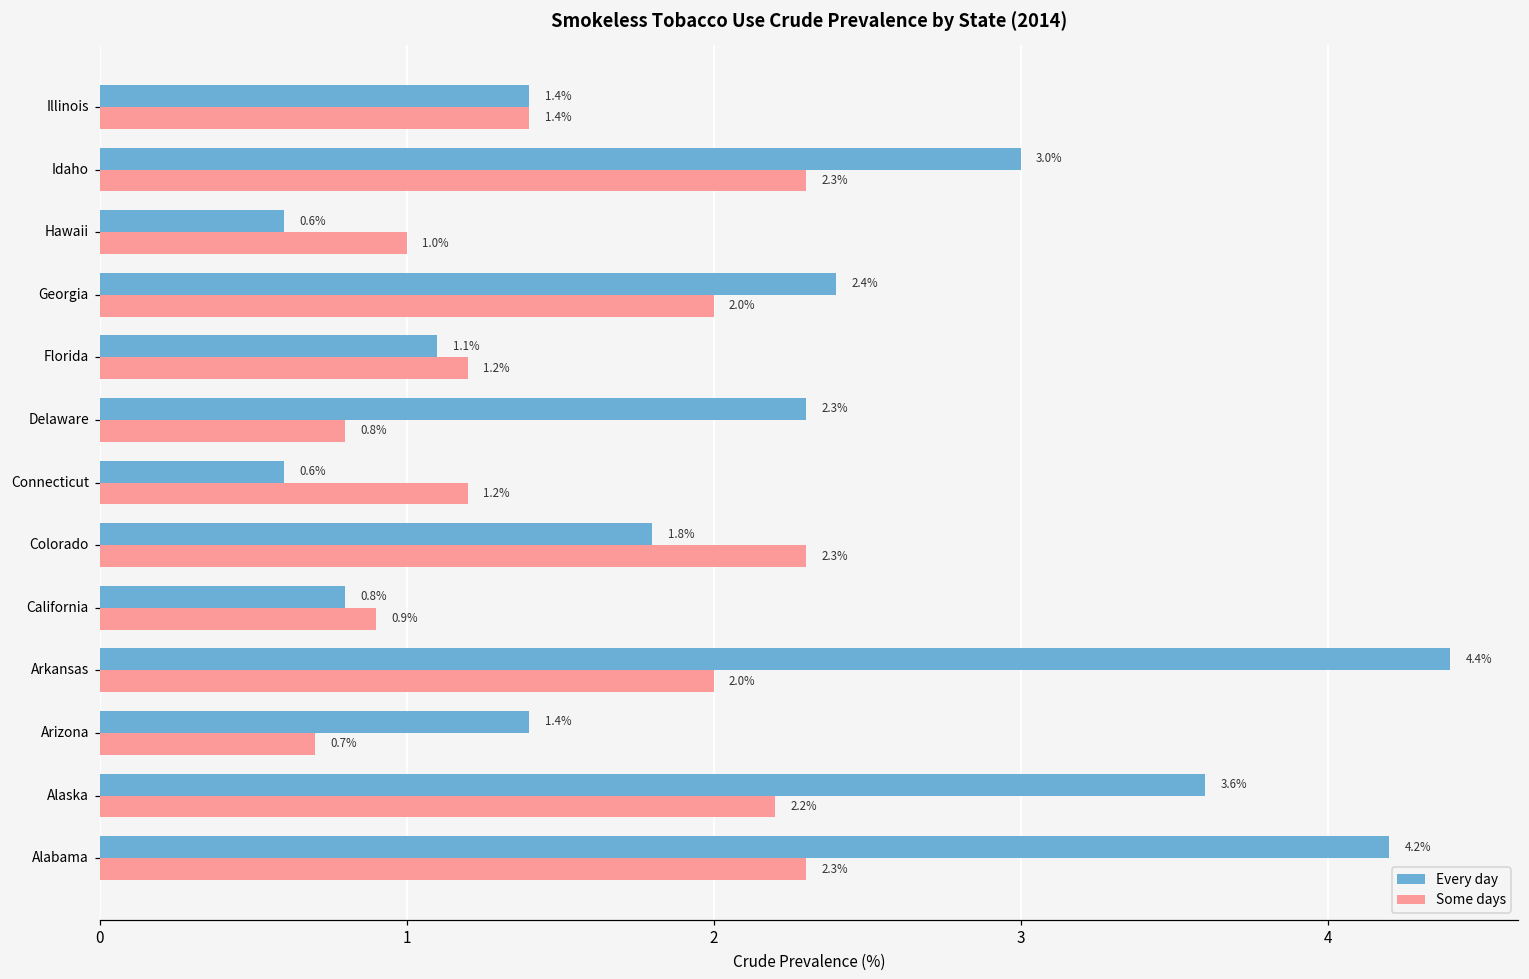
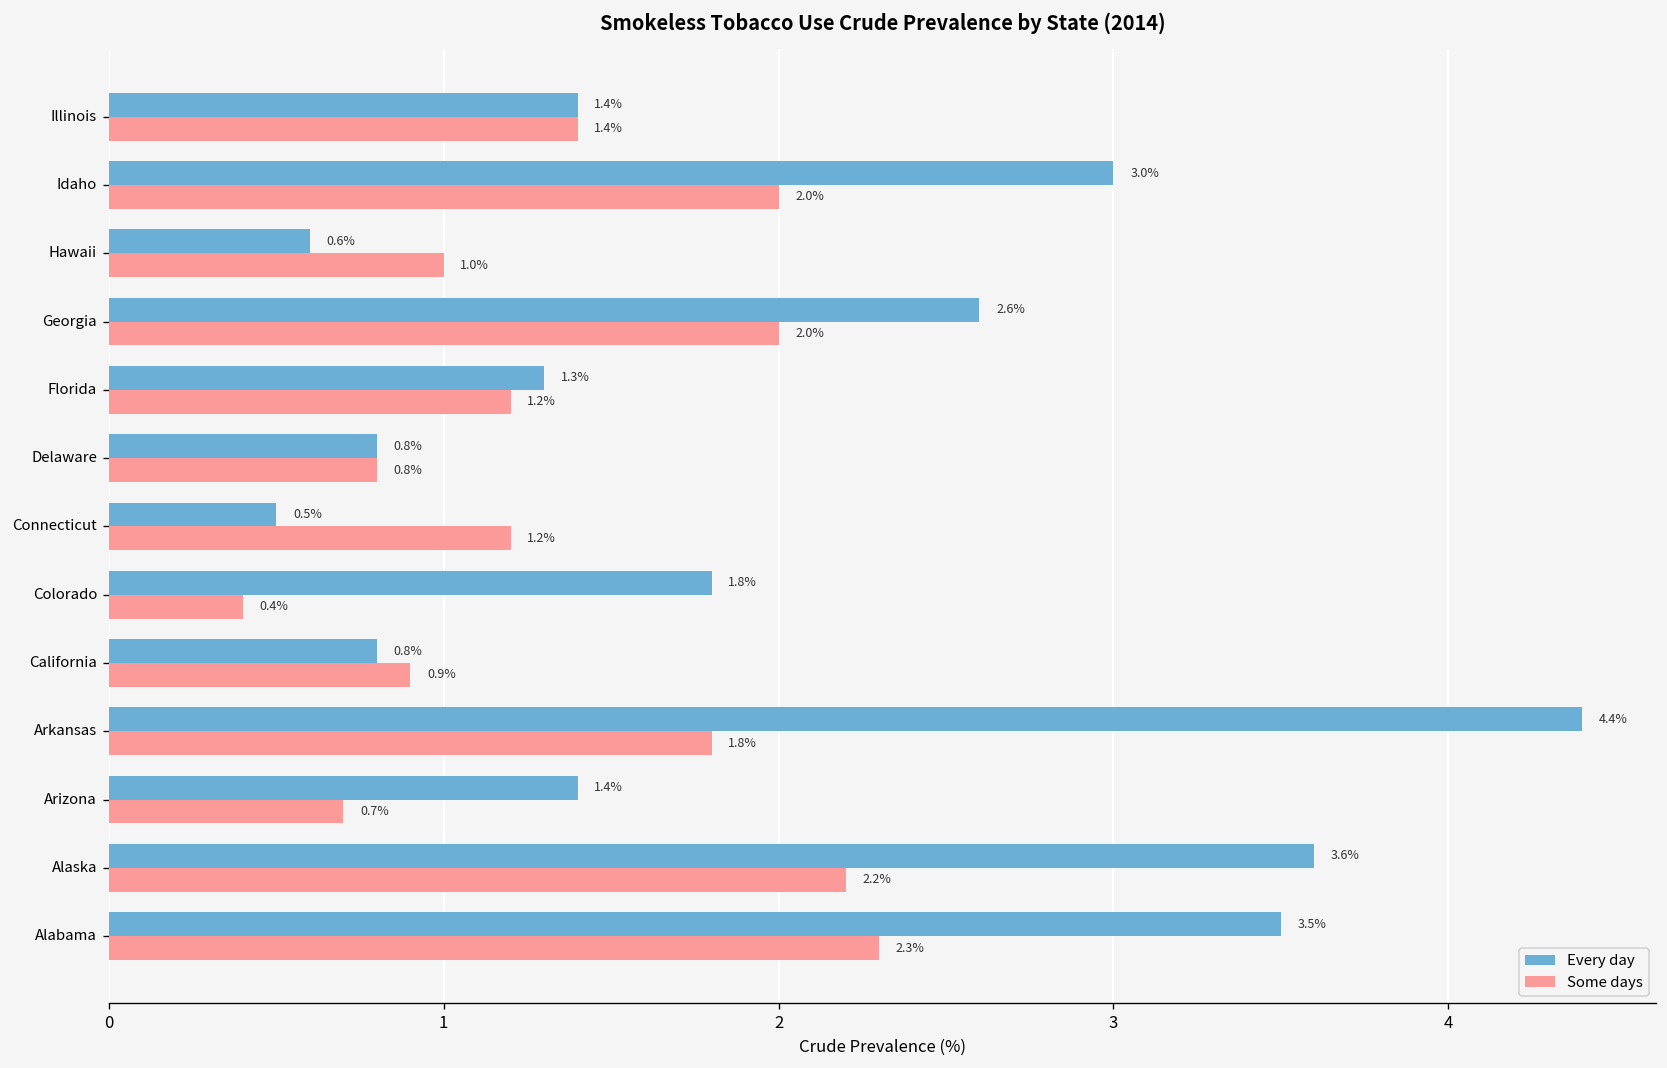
Some days, Idaho: 2.3% -> 2.0%
Every day, Georgia: 2.4% -> 2.6%
Every day, Florida: 1.1% -> 1.3%
Every day, Delaware: 2.3% -> 0.8%
Every day, Connecticut: 0.6% -> 0.5%
Some days, Colorado: 2.3% -> 0.4%
Some days, Arkansas: 2.0% -> 1.8%
Every day, Alabama: 4.2% -> 3.5%
